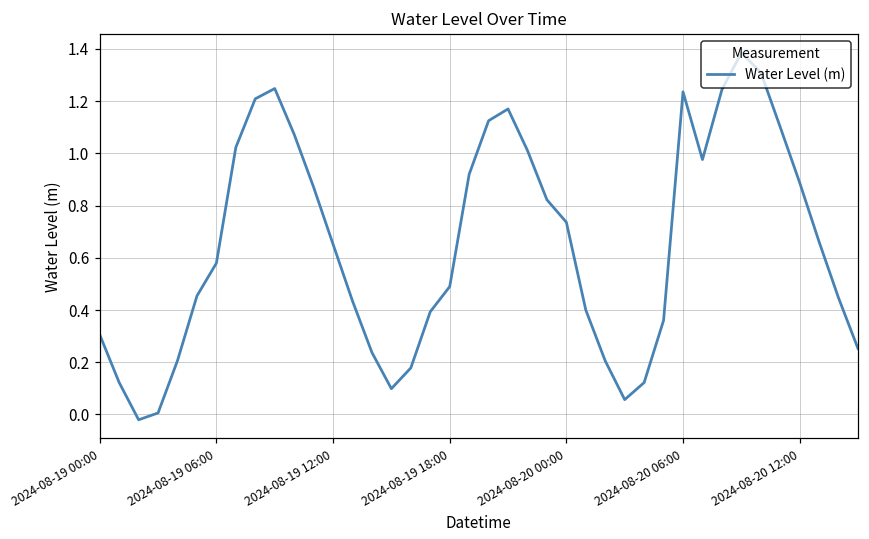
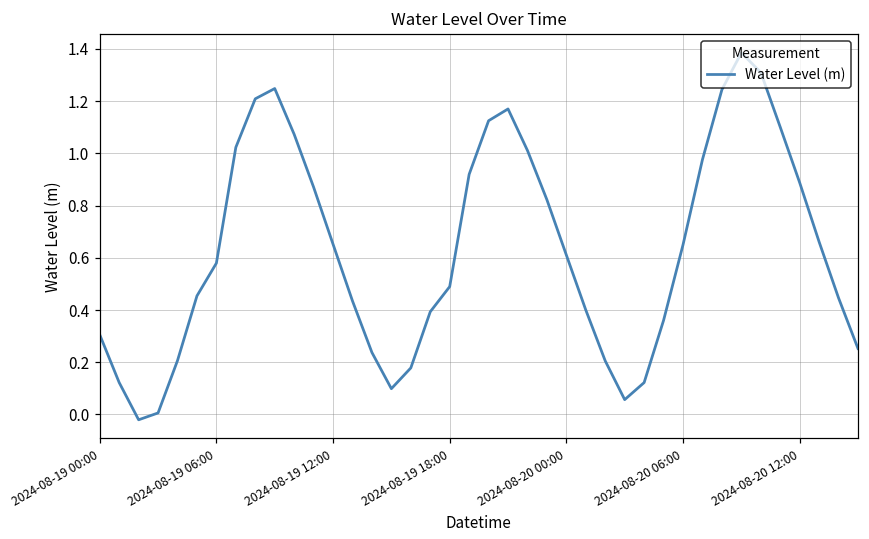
2024-08-20 00:00: 0.74 -> 0.61
2024-08-20 06:00: 1.24 -> 0.65
